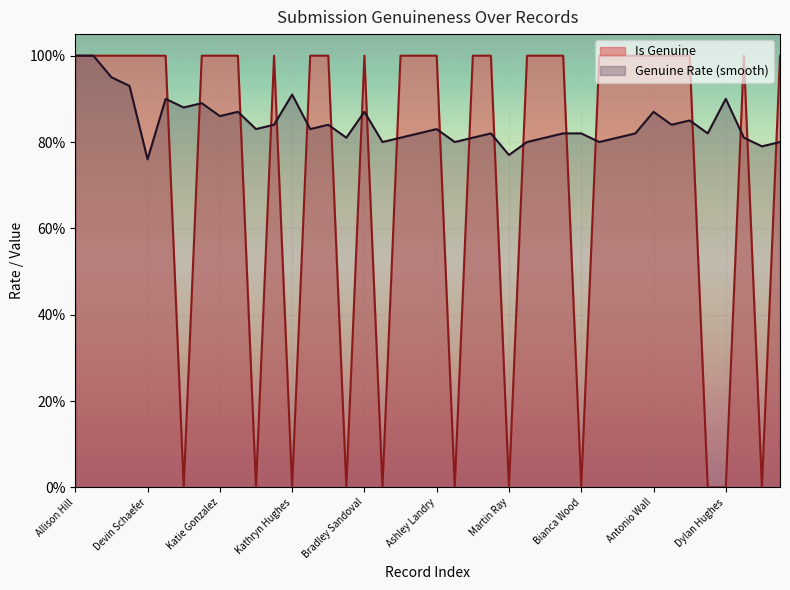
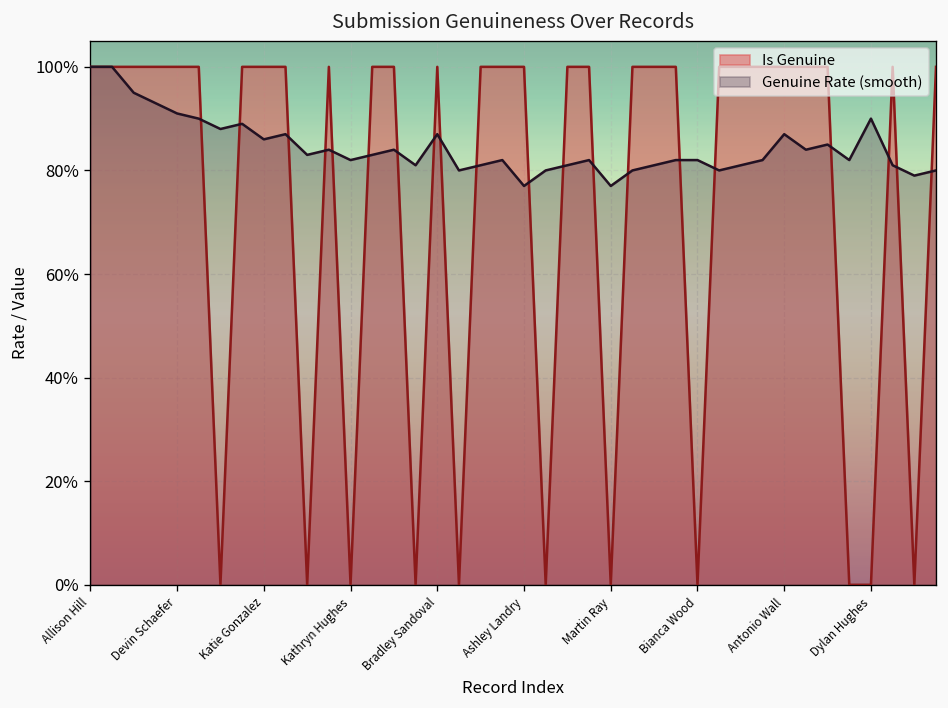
Genuine Rate (smooth), Devin Schaefer: 76% -> 91%
Genuine Rate (smooth), Kathryn Hughes: 91% -> 82%
Genuine Rate (smooth), Ashley Landry: 83% -> 77%
